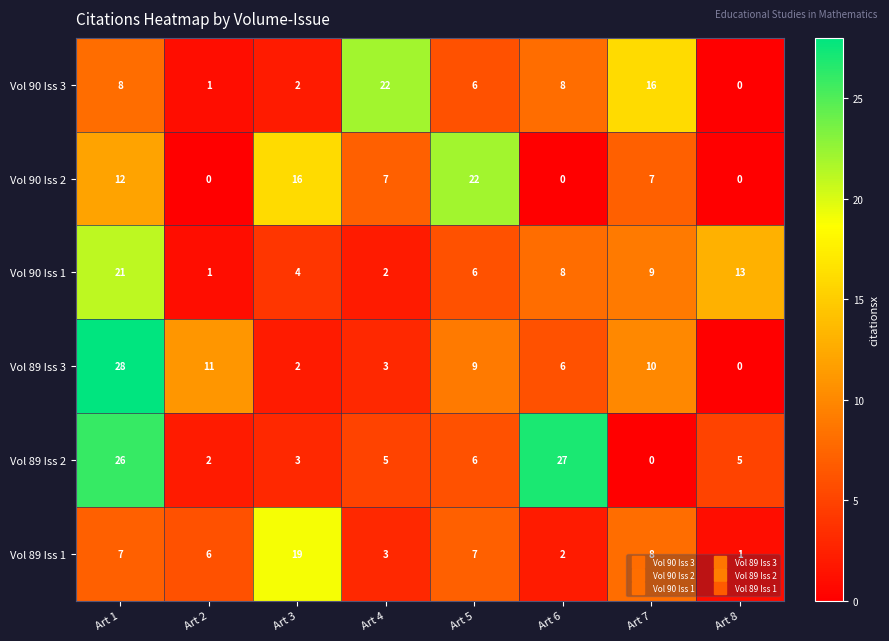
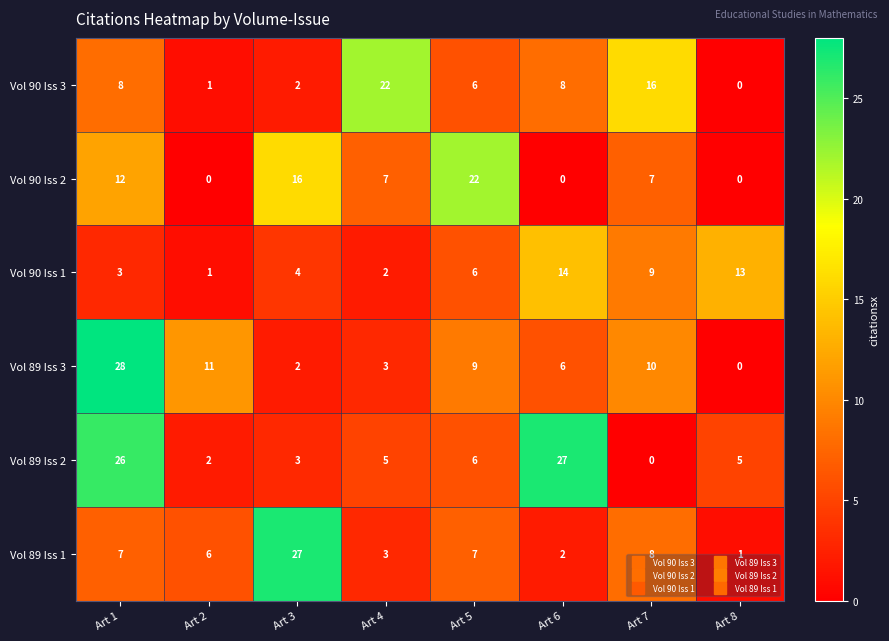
Vol 90 Iss 1, Art 1: 21 -> 3
Vol 90 Iss 1, Art 6: 8 -> 14
Vol 89 Iss 1, Art 3: 19 -> 27
